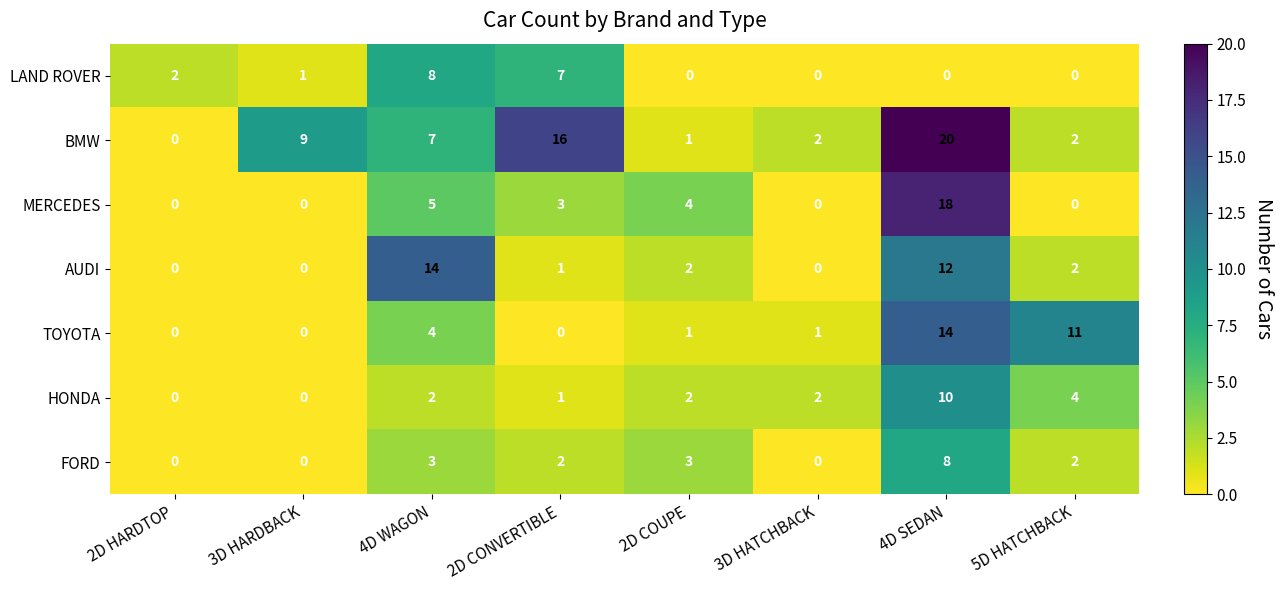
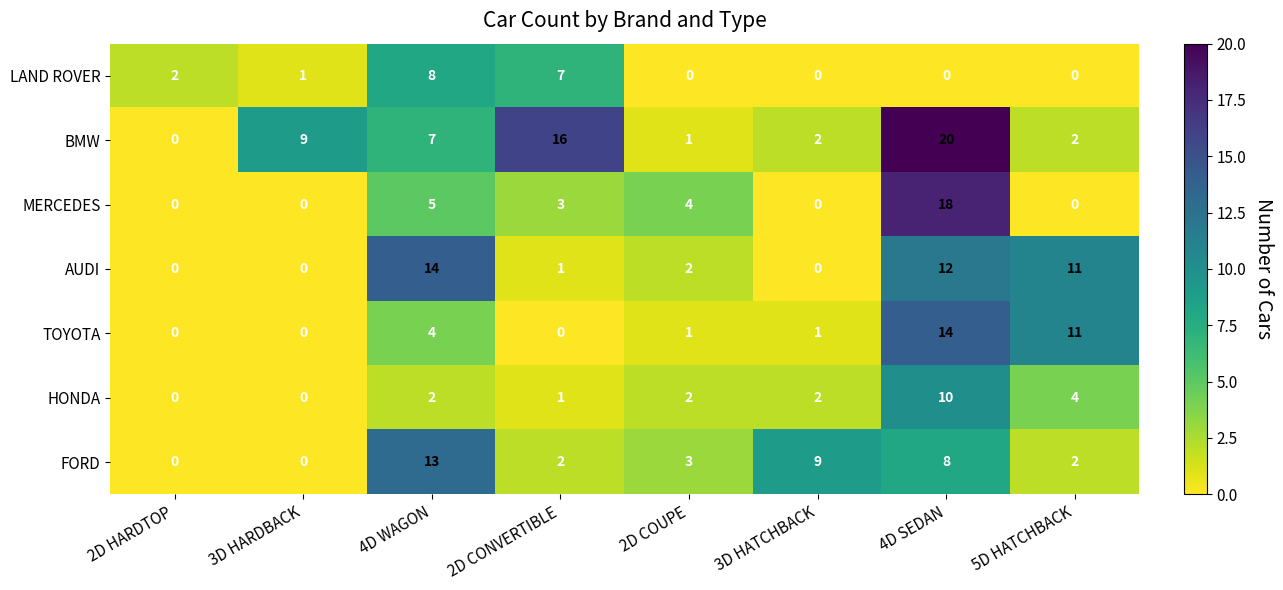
AUDI, 5D HATCHBACK: 2 -> 11
FORD, 4D WAGON: 3 -> 13
FORD, 3D HATCHBACK: 0 -> 9
